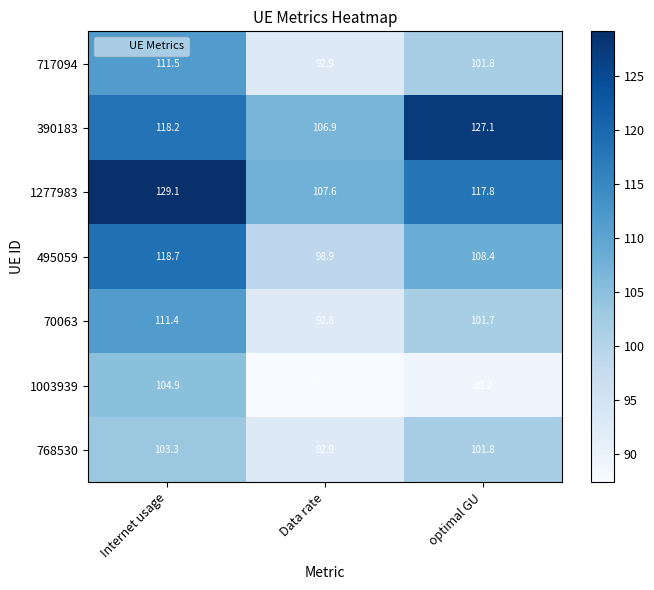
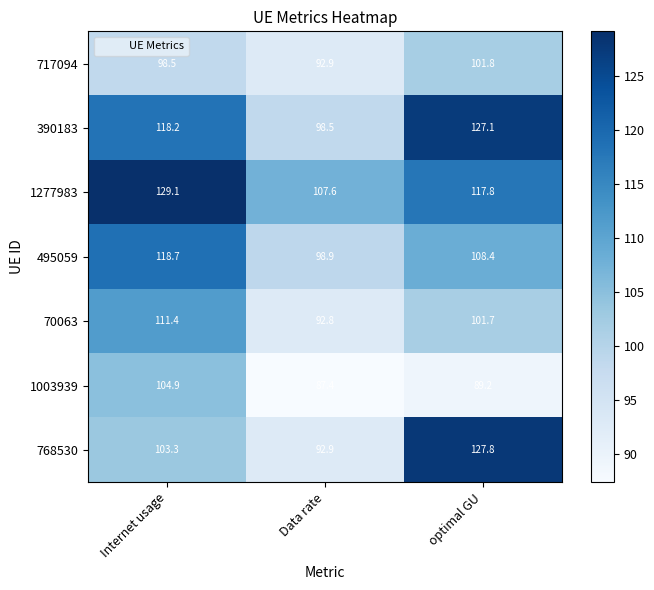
717094, Internet usage: 111.5 -> 98.5
390183, Data rate: 106.9 -> 98.5
768530, optimal GU: 101.8 -> 127.8
